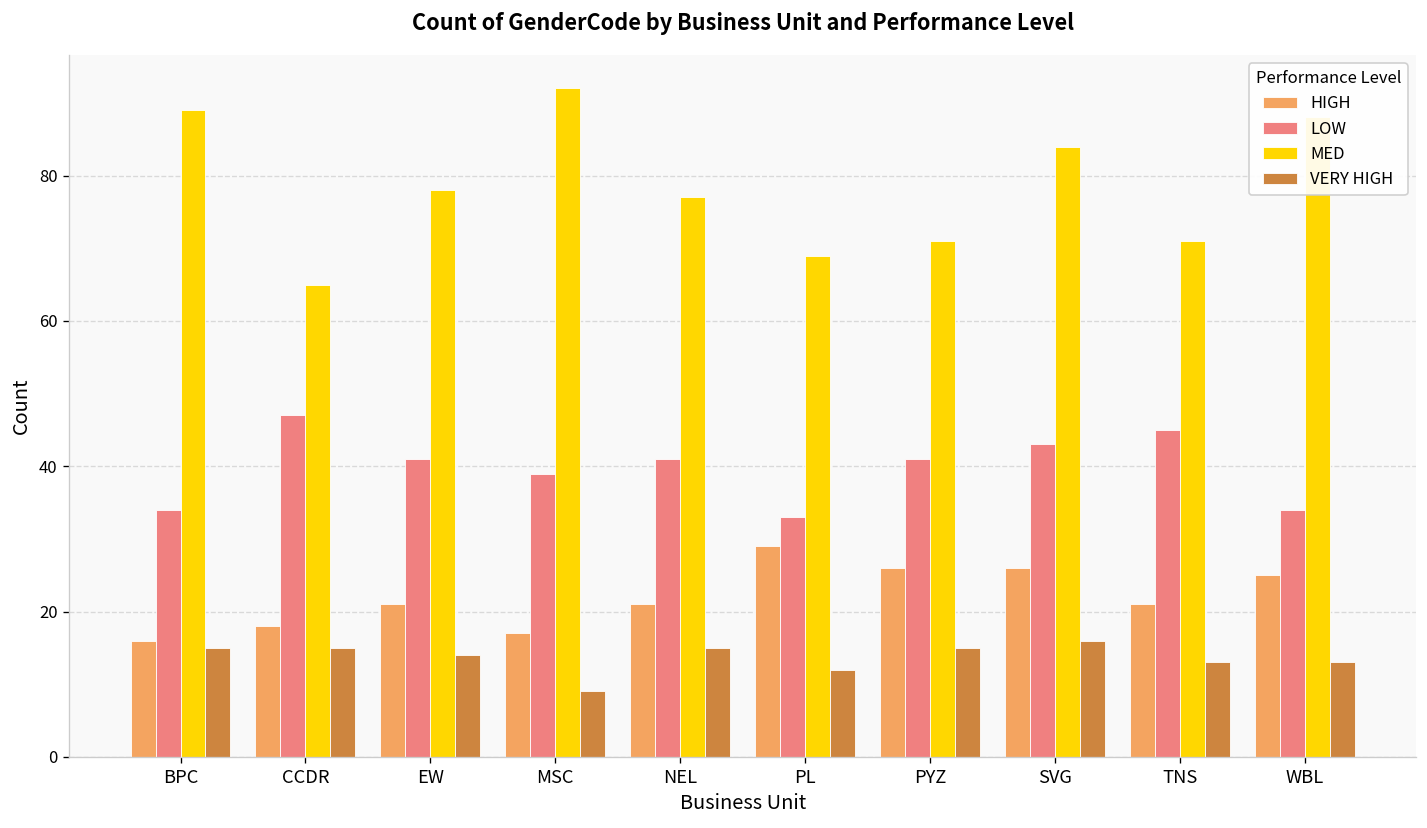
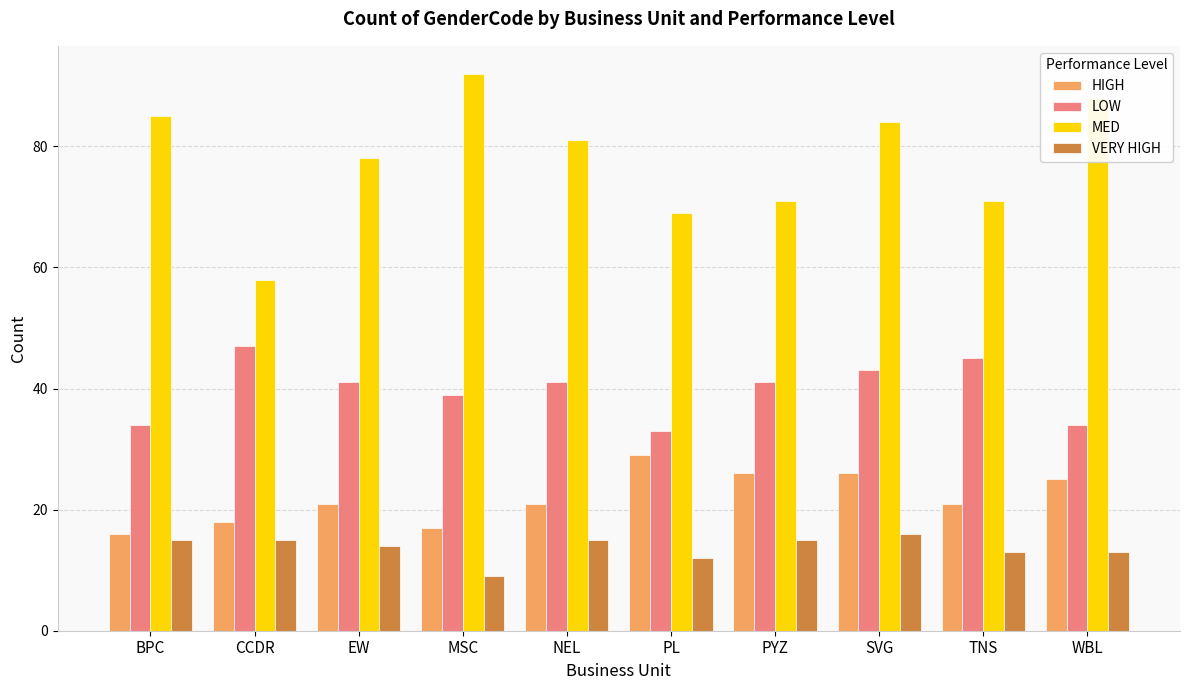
MED, BPC: 89 -> 85
MED, CCDR: 65 -> 58
MED, NEL: 77 -> 81
